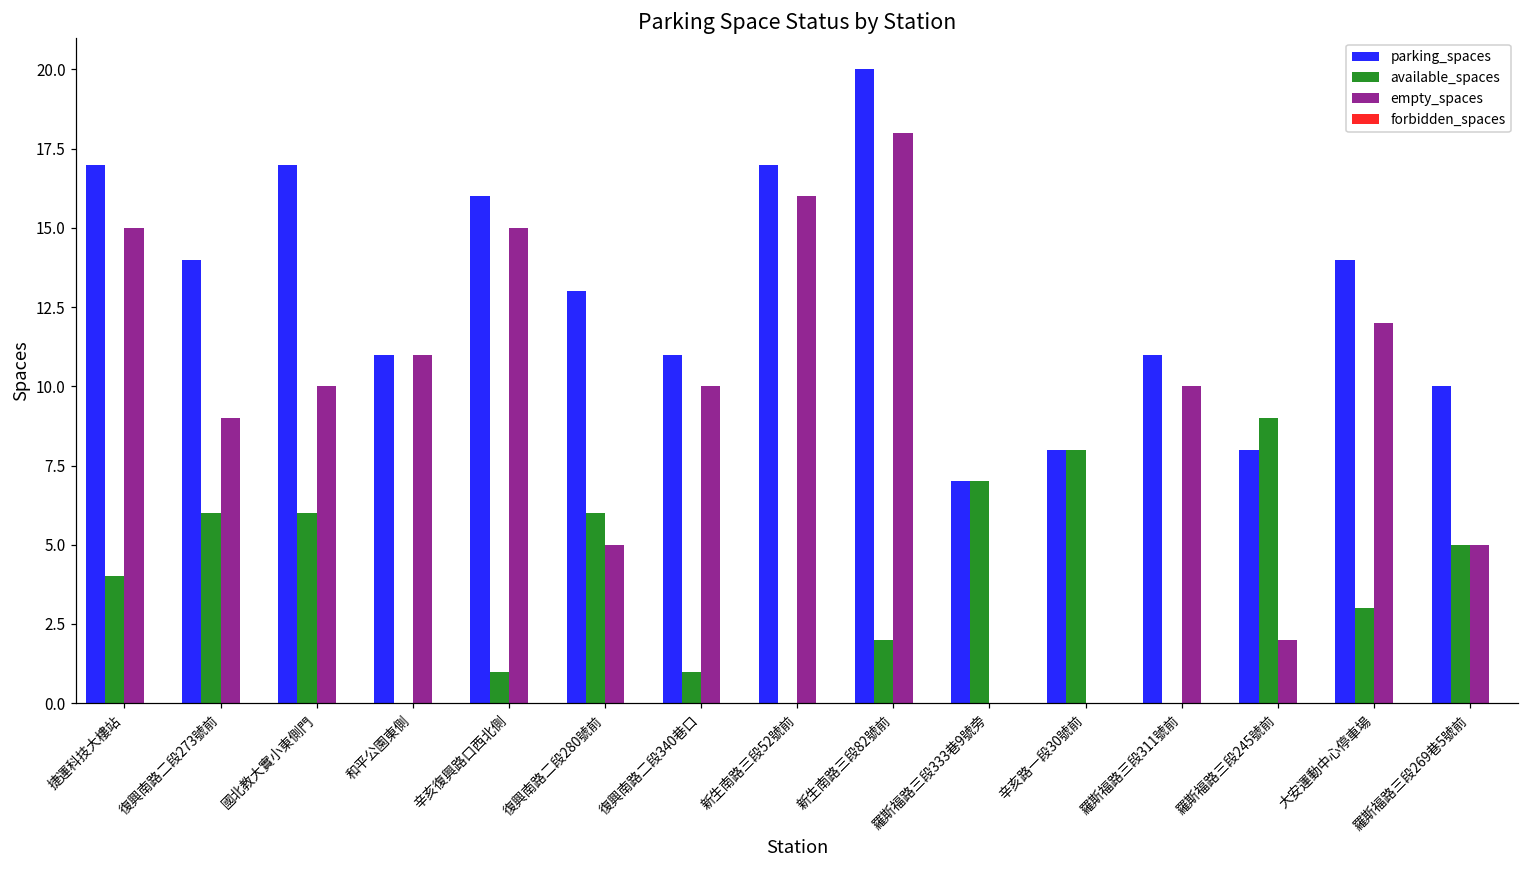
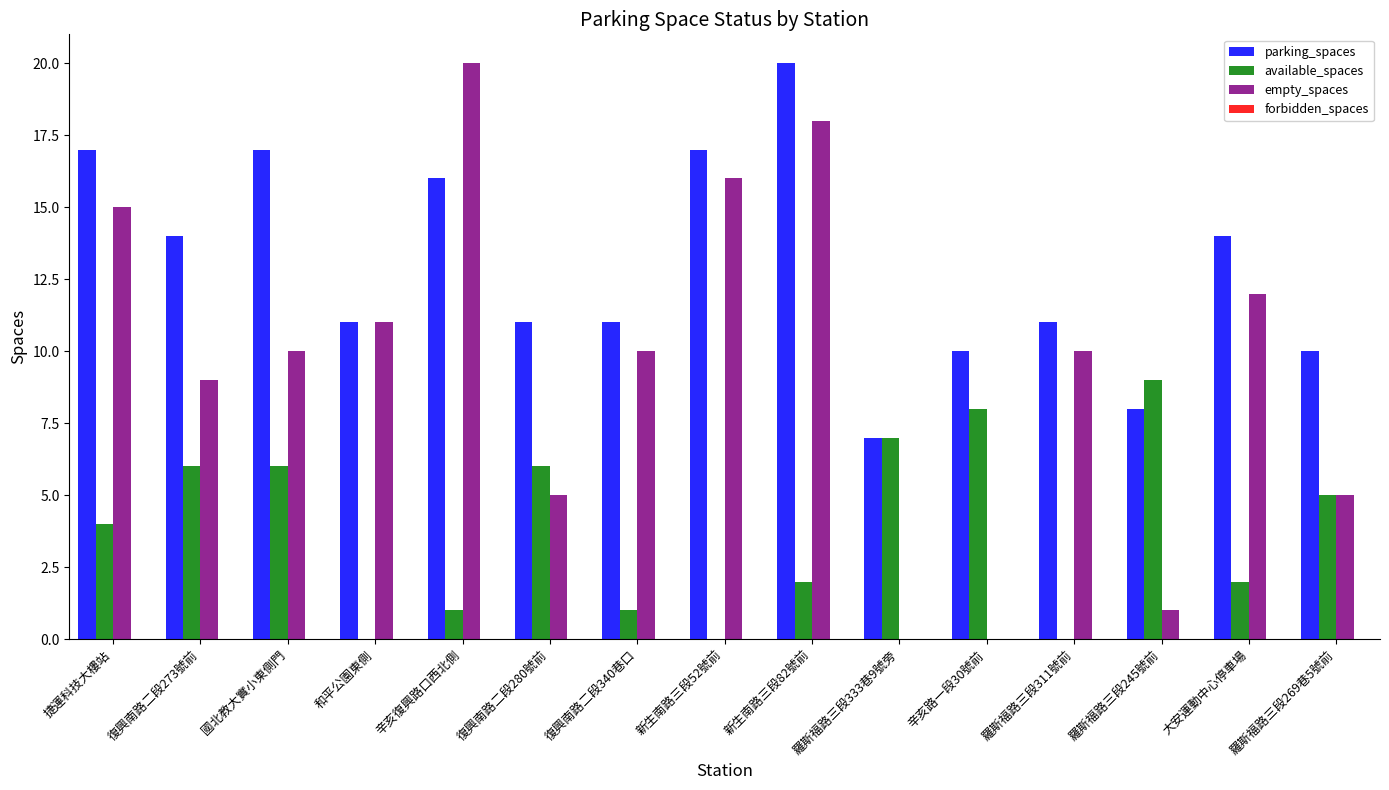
empty_spaces, 辛亥復興路口西北側: 15 -> 20
parking_spaces, 復興南路二段280號前: 13 -> 11
parking_spaces, 辛亥路一段30號前: 8 -> 10
empty_spaces, 羅斯福路三段245號前: 2 -> 1
available_spaces, 大安運動中心停車場: 3 -> 2
